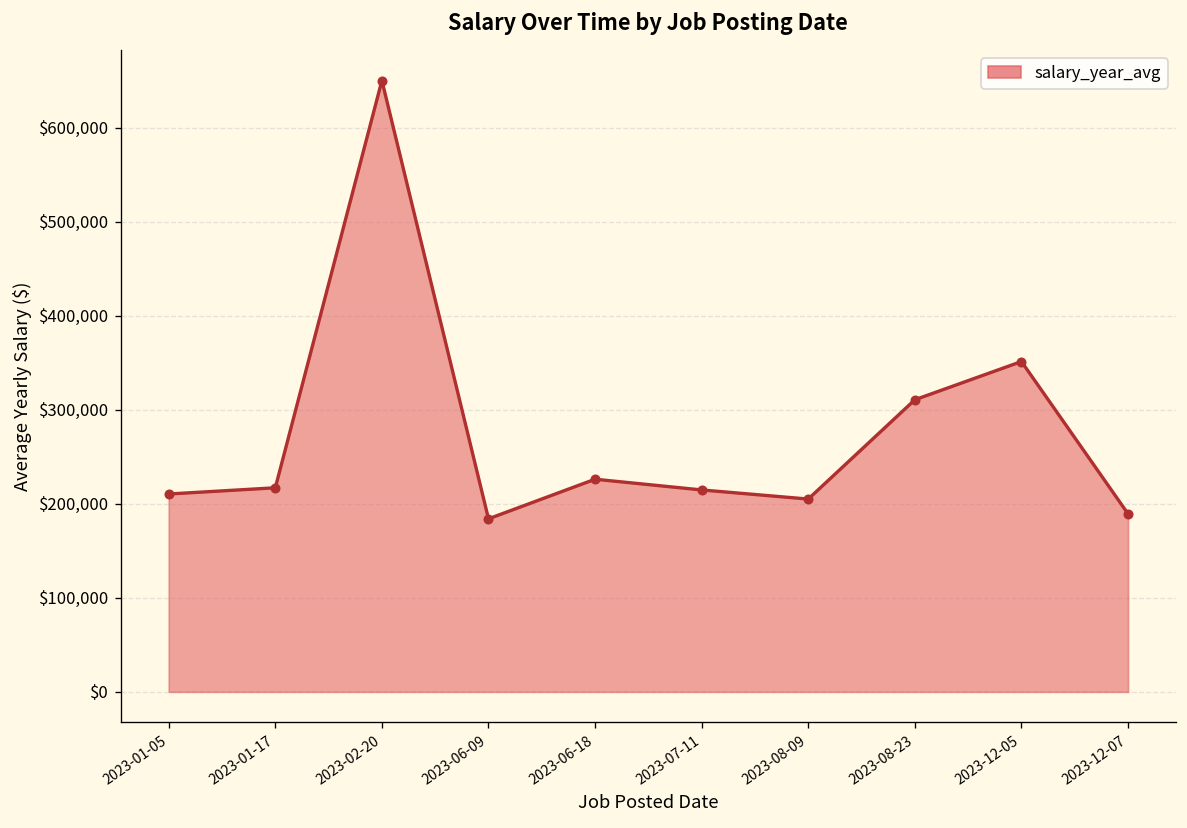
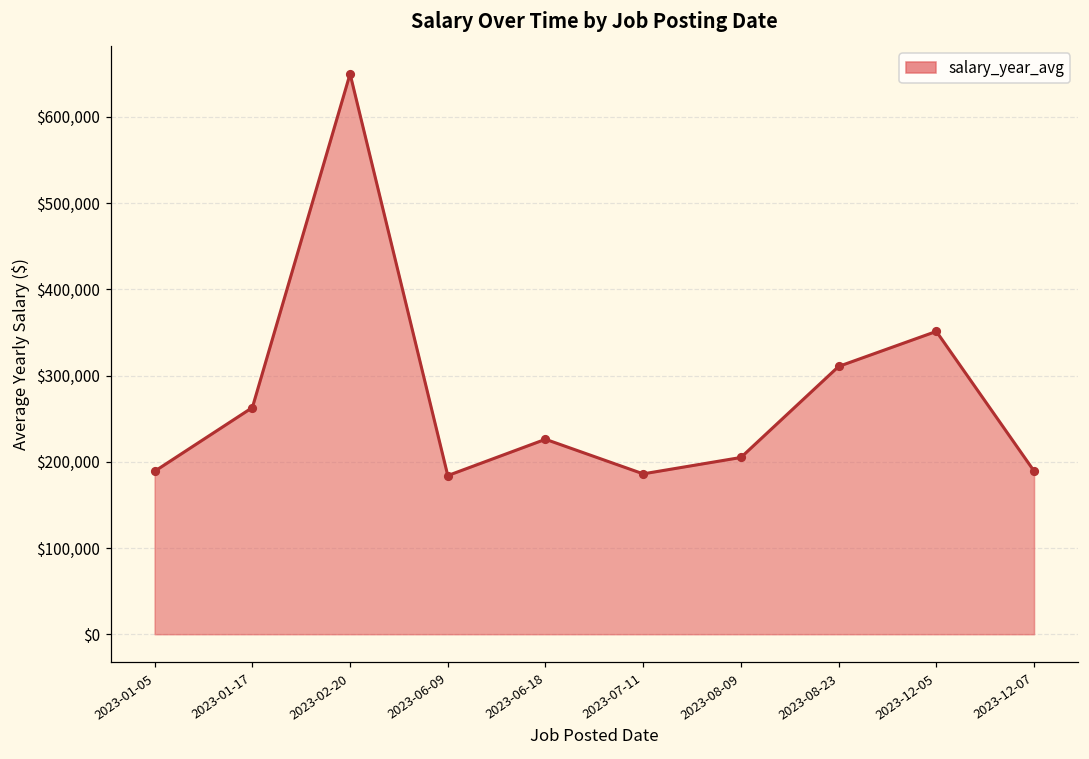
2023-01-05: $210,000 -> $190,000
2023-01-17: $220,000 -> $260,000
2023-07-11: $210,000 -> $190,000
